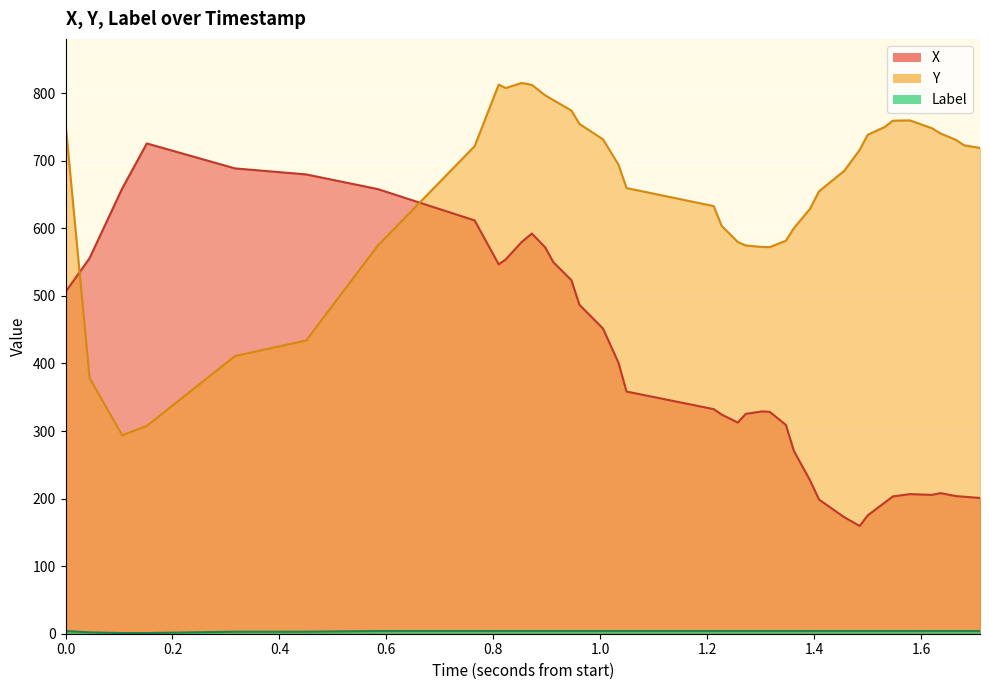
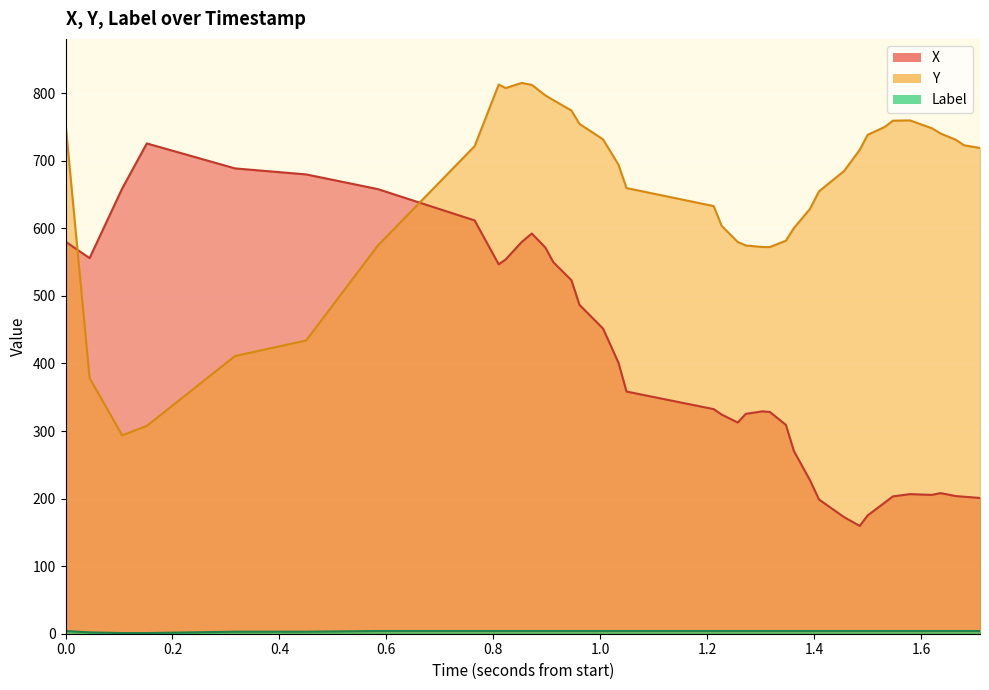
X, 0.0: 510 -> 580
